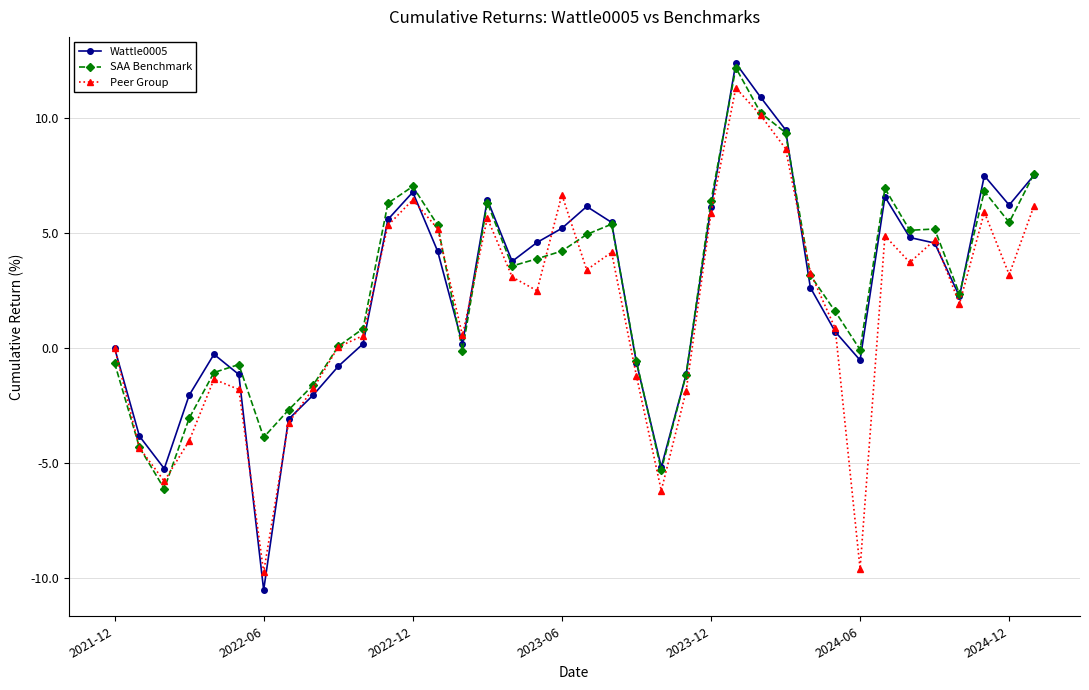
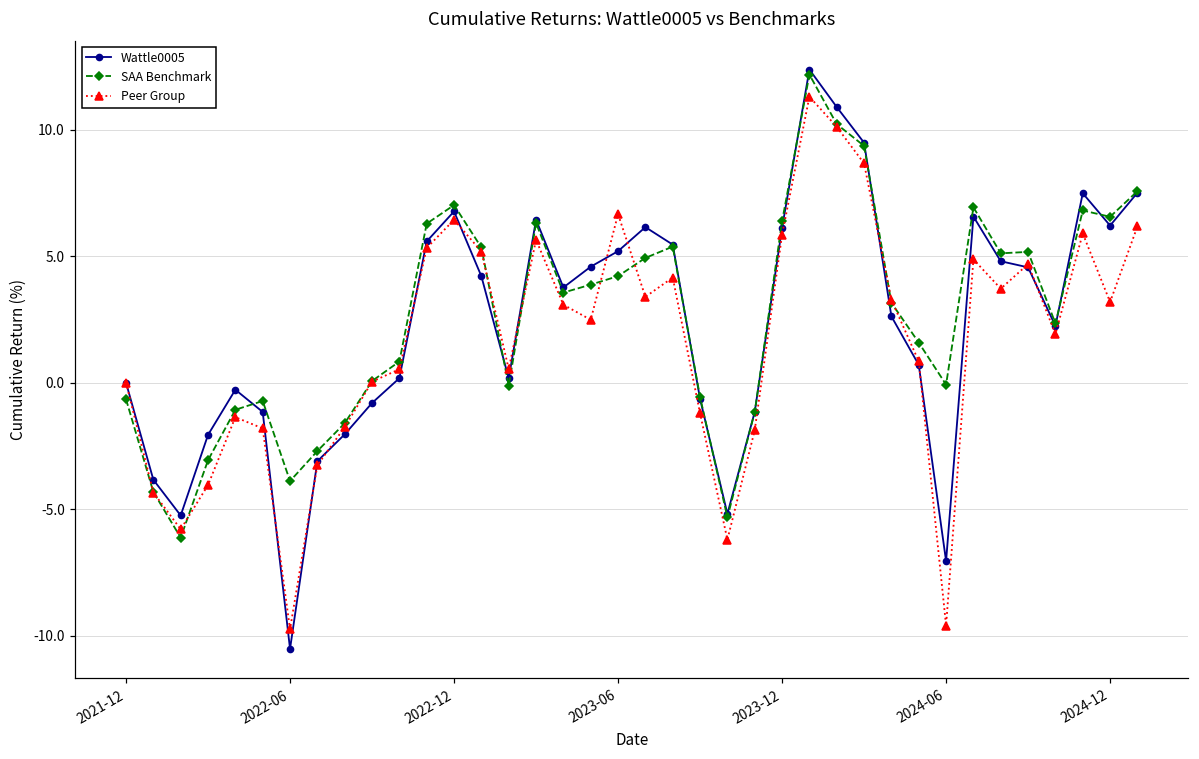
Wattle0005, 2024-06: -0.5 -> -7.0
SAA Benchmark, 2024-12: 5.5 -> 6.6
